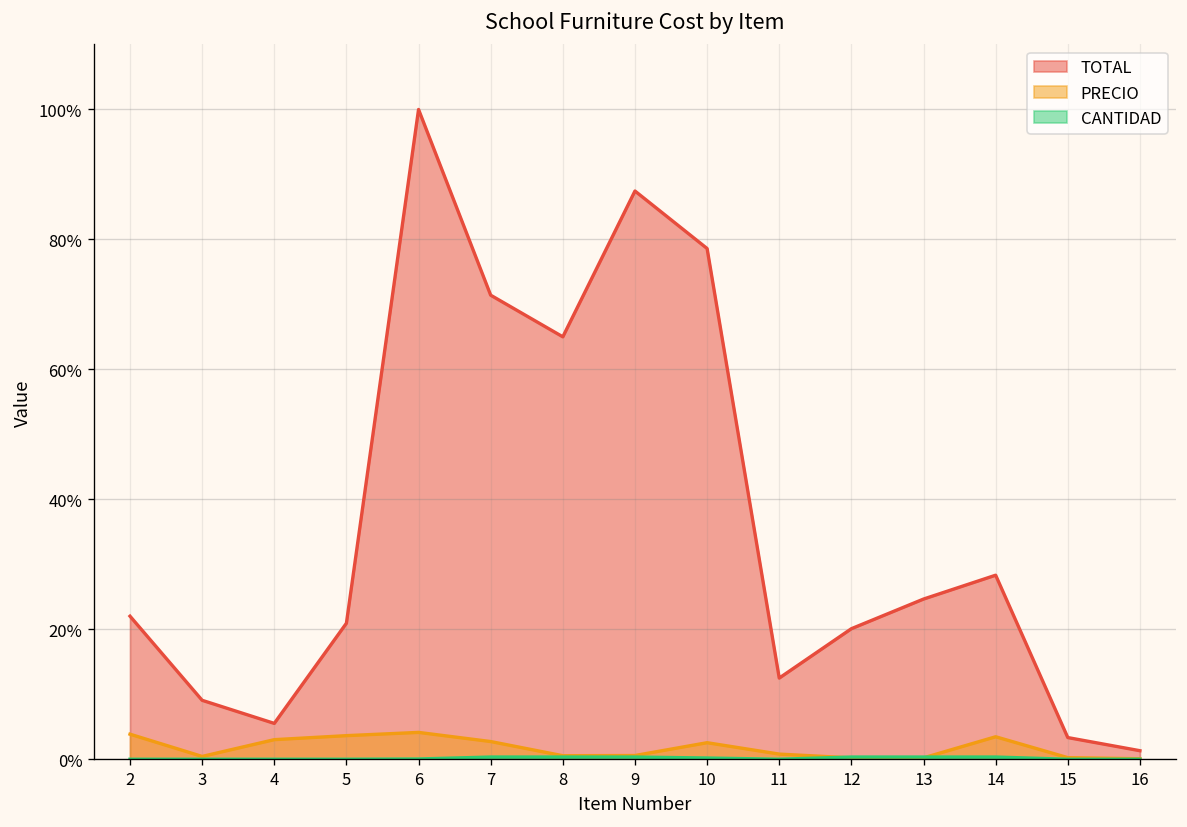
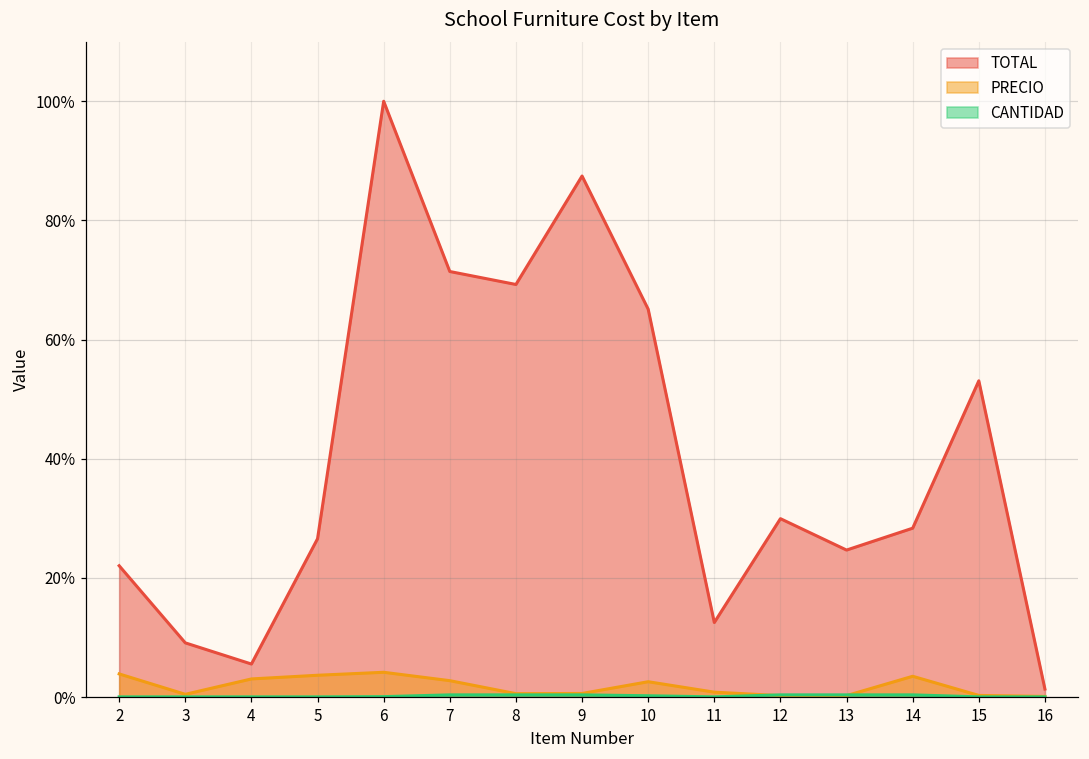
TOTAL, 5: 21% -> 27%
TOTAL, 8: 65% -> 69%
TOTAL, 10: 79% -> 65%
TOTAL, 12: 20% -> 30%
TOTAL, 15: 3% -> 53%
